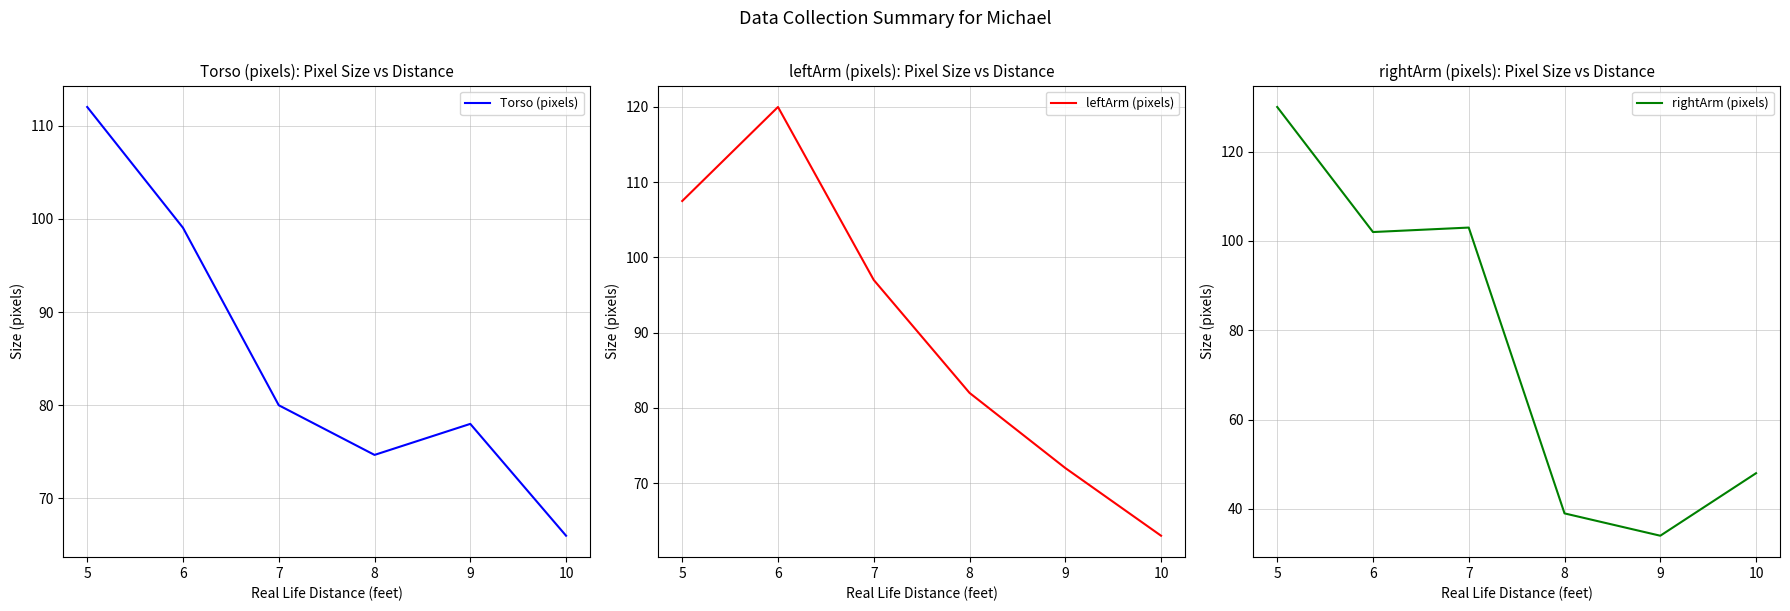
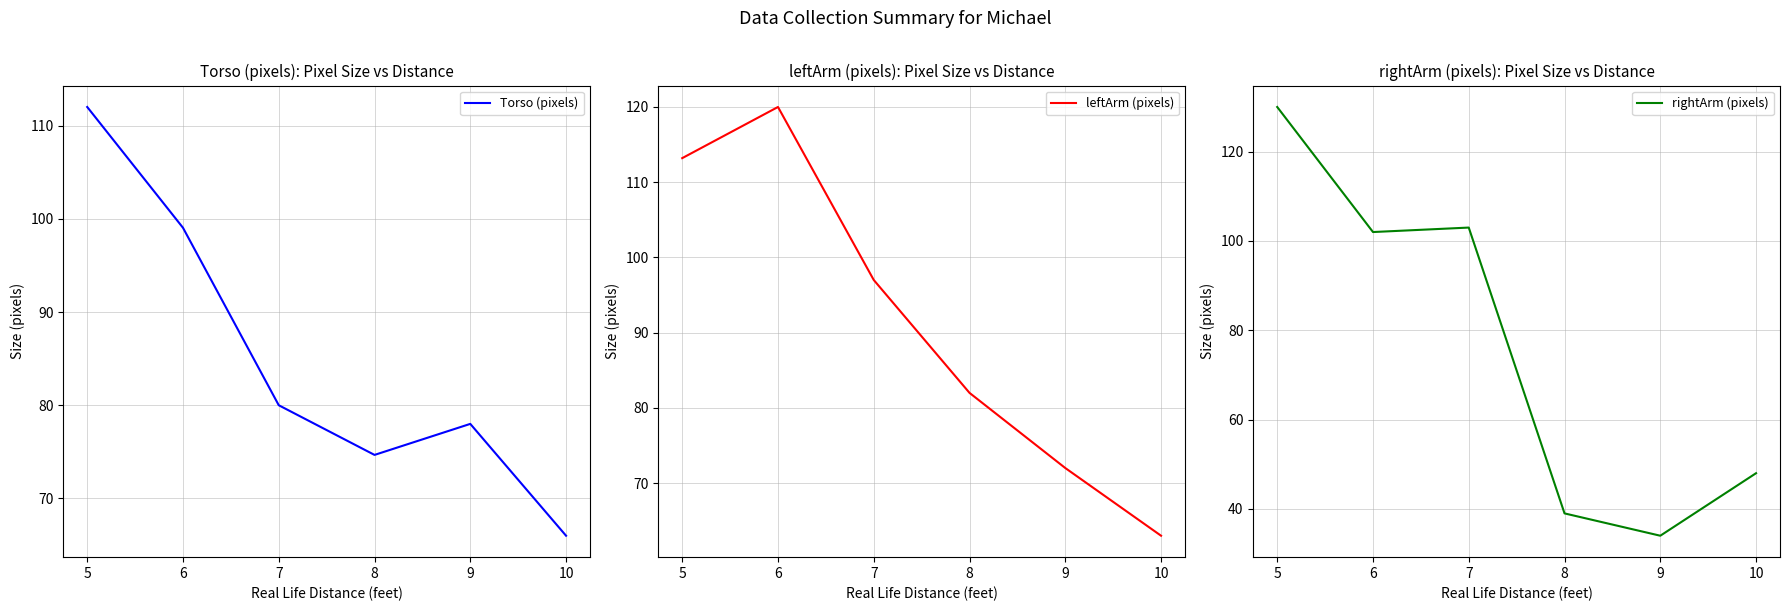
leftArm (pixels): Pixel Size vs Distance, 5: 108 -> 113
